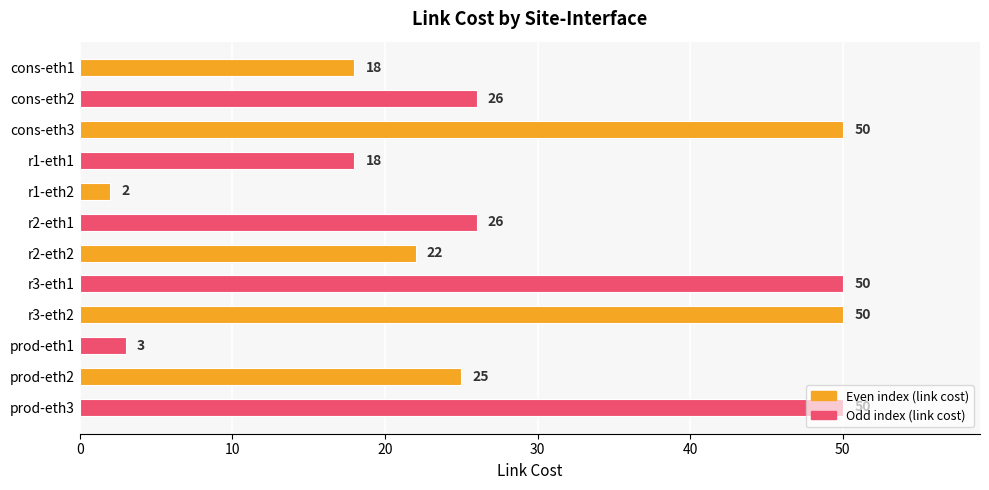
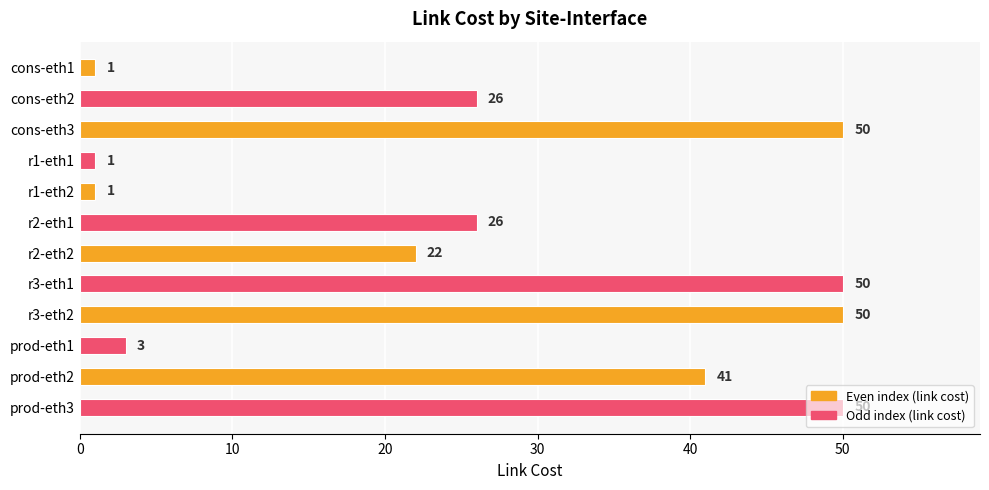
cons-eth1: 18 -> 1
r1-eth1: 18 -> 1
r1-eth2: 2 -> 1
prod-eth2: 25 -> 41
